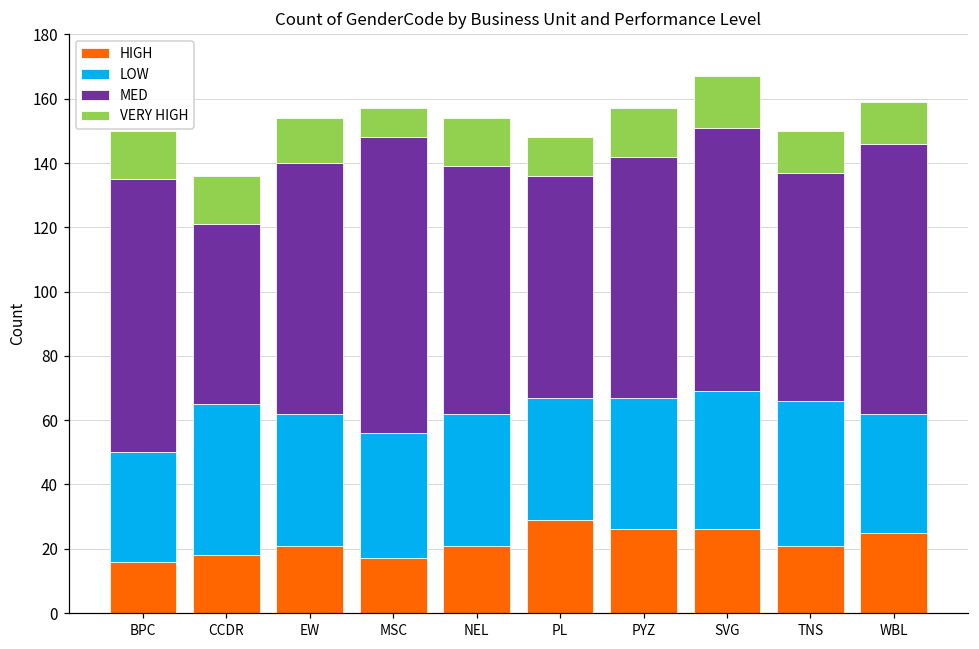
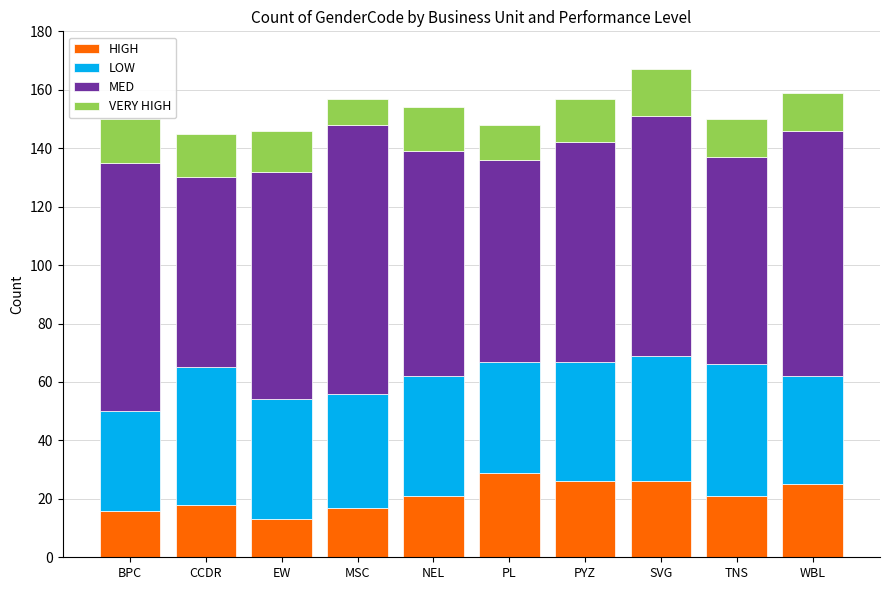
MED, CCDR: 56 -> 65
HIGH, EW: 21 -> 13
